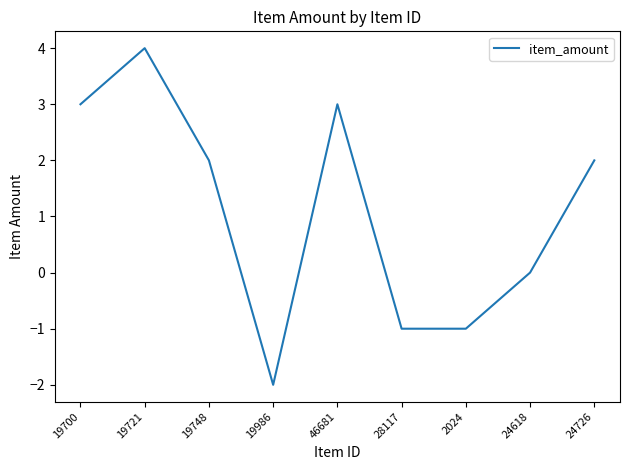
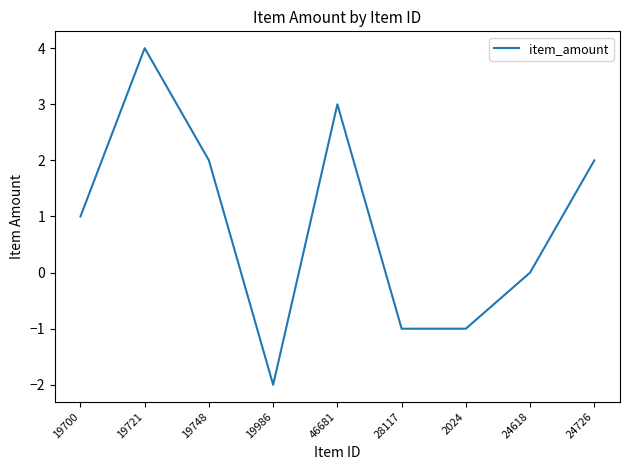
19700: 3 -> 1
